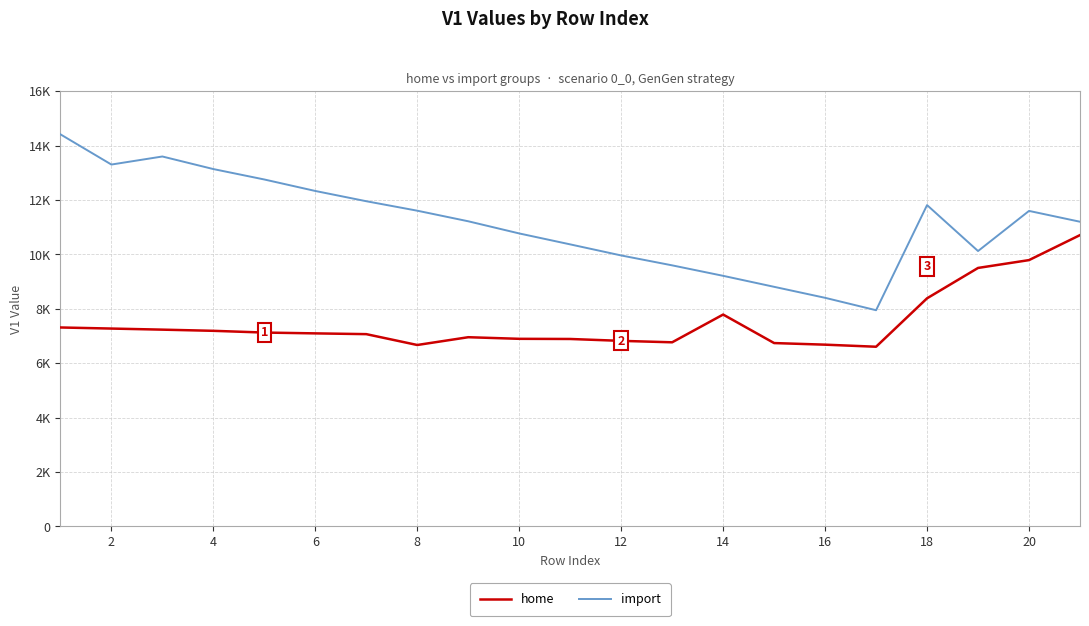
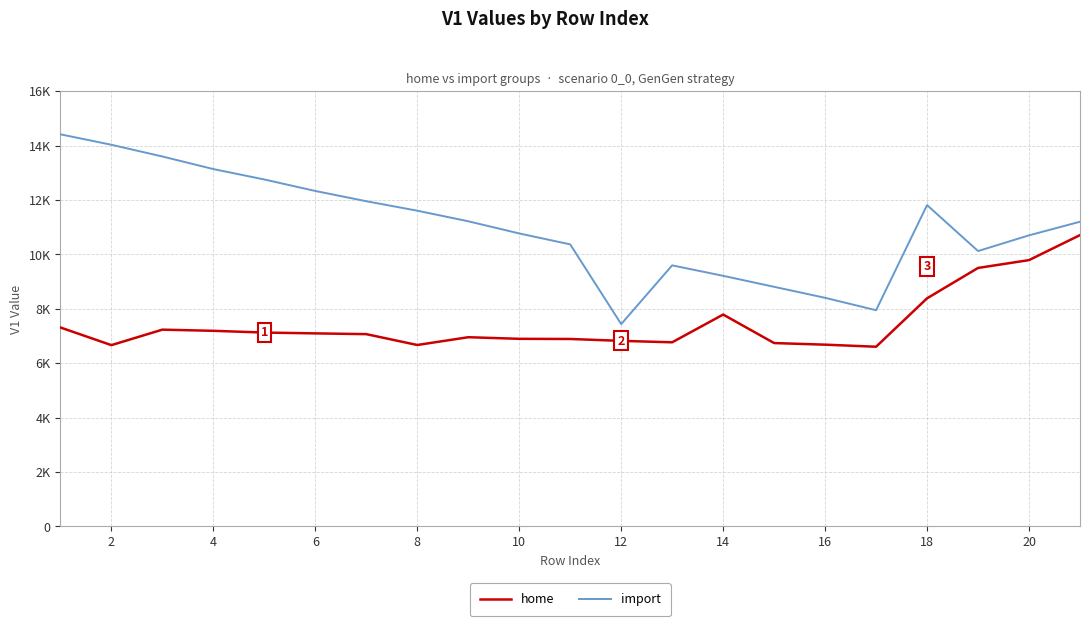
home, 2: 7300 -> 6700
import, 2: 13300 -> 14000
import, 12: 10000 -> 7400
import, 20: 11600 -> 10700
